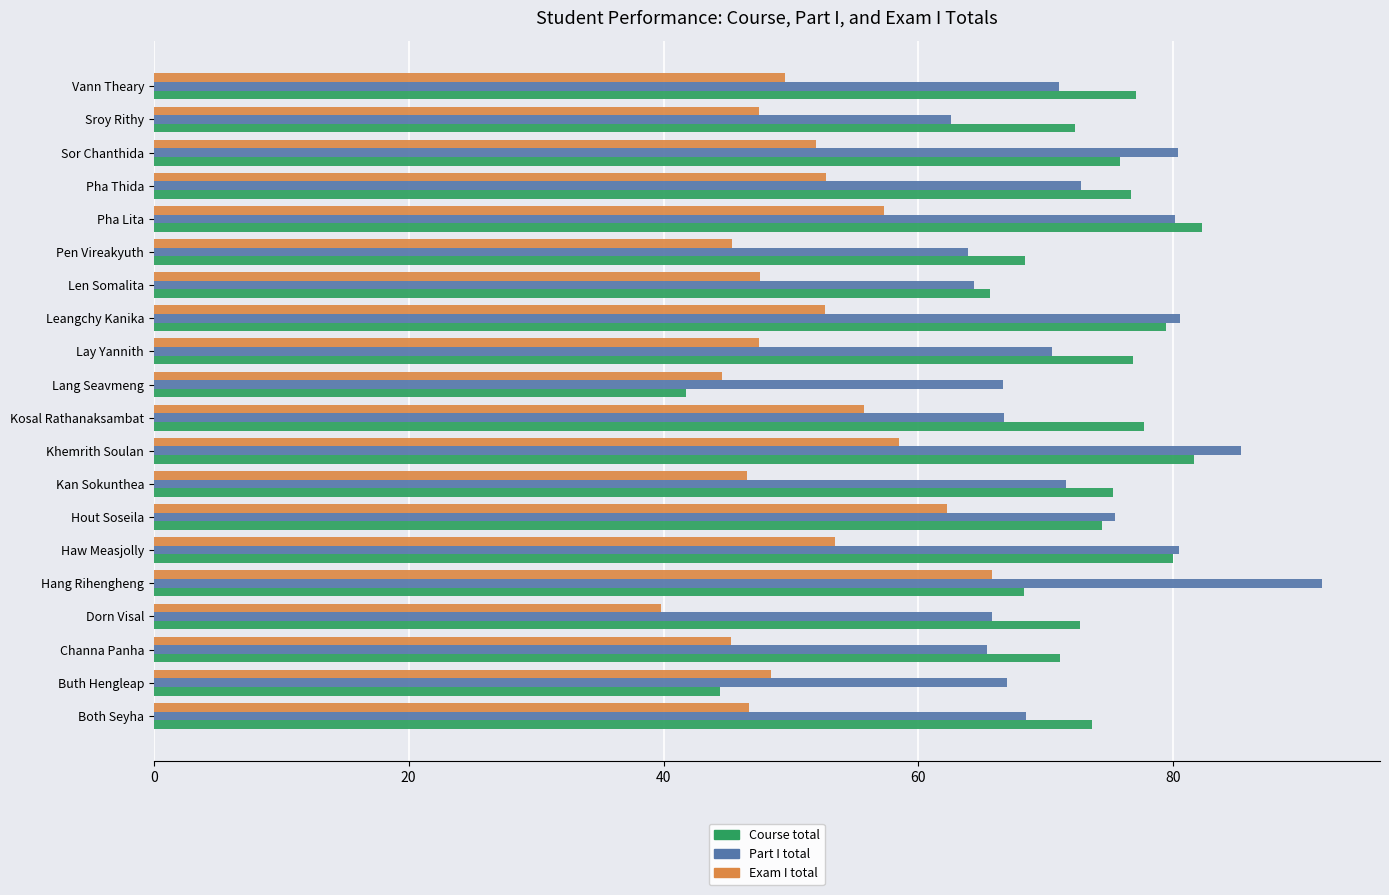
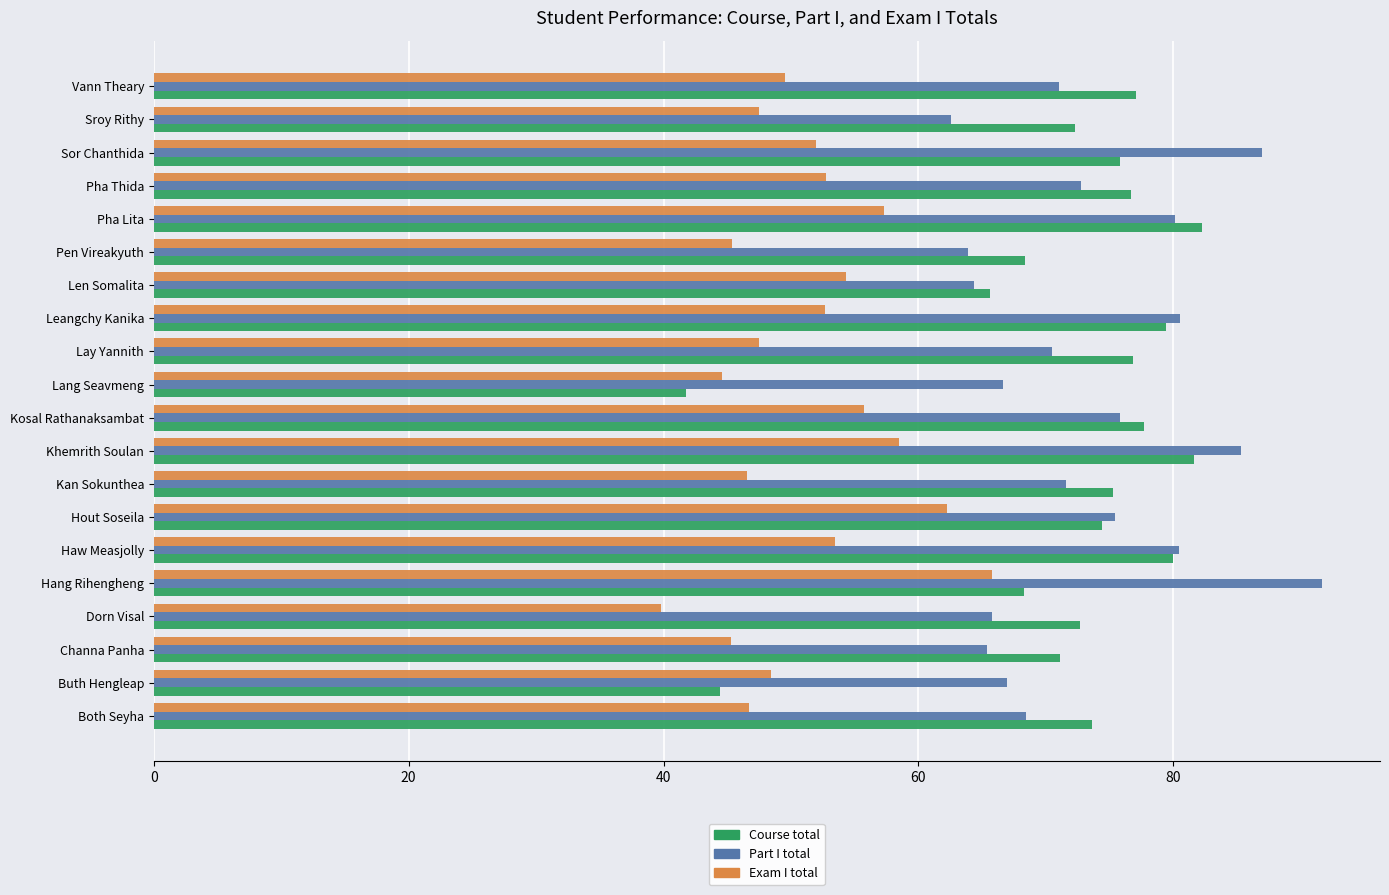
Part I total, Sor Chanthida: 80.4 -> 87.0
Exam I total, Len Somalita: 47.6 -> 54.3
Part I total, Kosal Rathanaksambat: 66.7 -> 75.9
